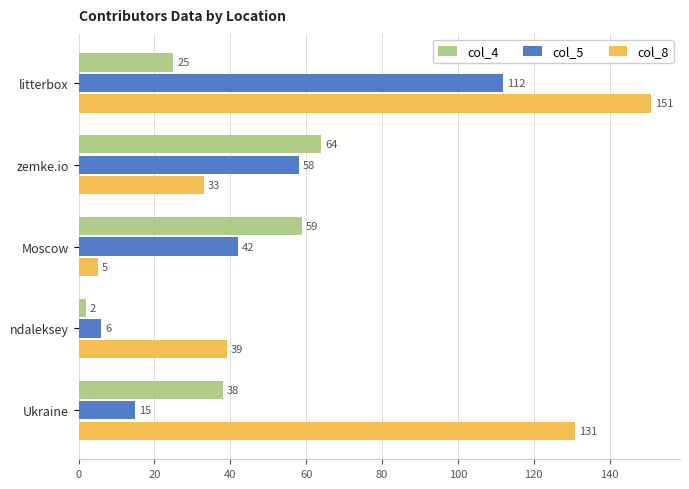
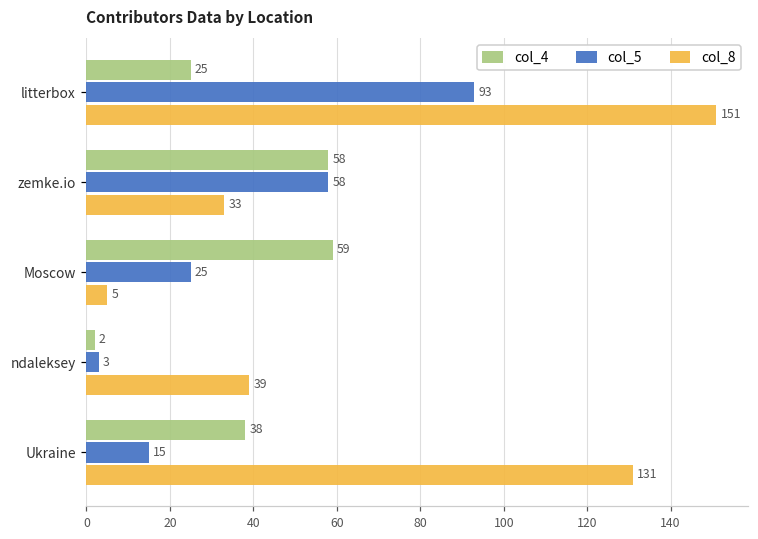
col_5, litterbox: 112 -> 93
col_4, zemke.io: 64 -> 58
col_5, Moscow: 42 -> 25
col_5, ndaleksey: 6 -> 3
